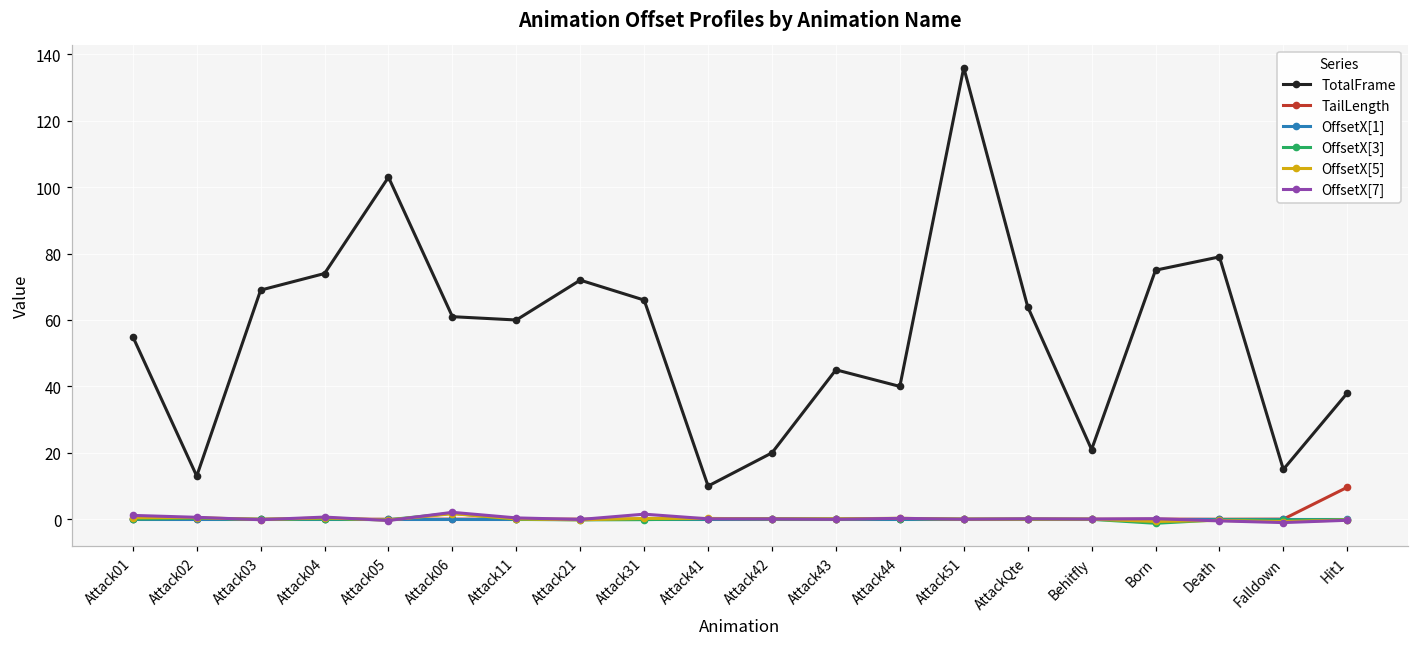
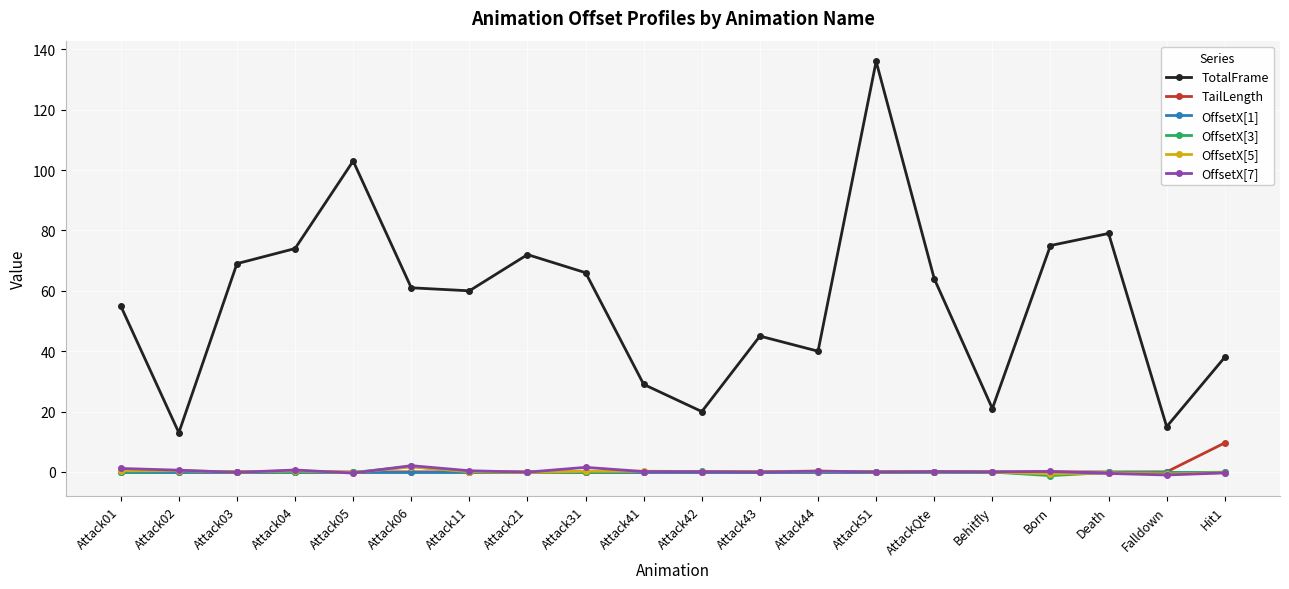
TotalFrame, Attack41: 10 -> 29
